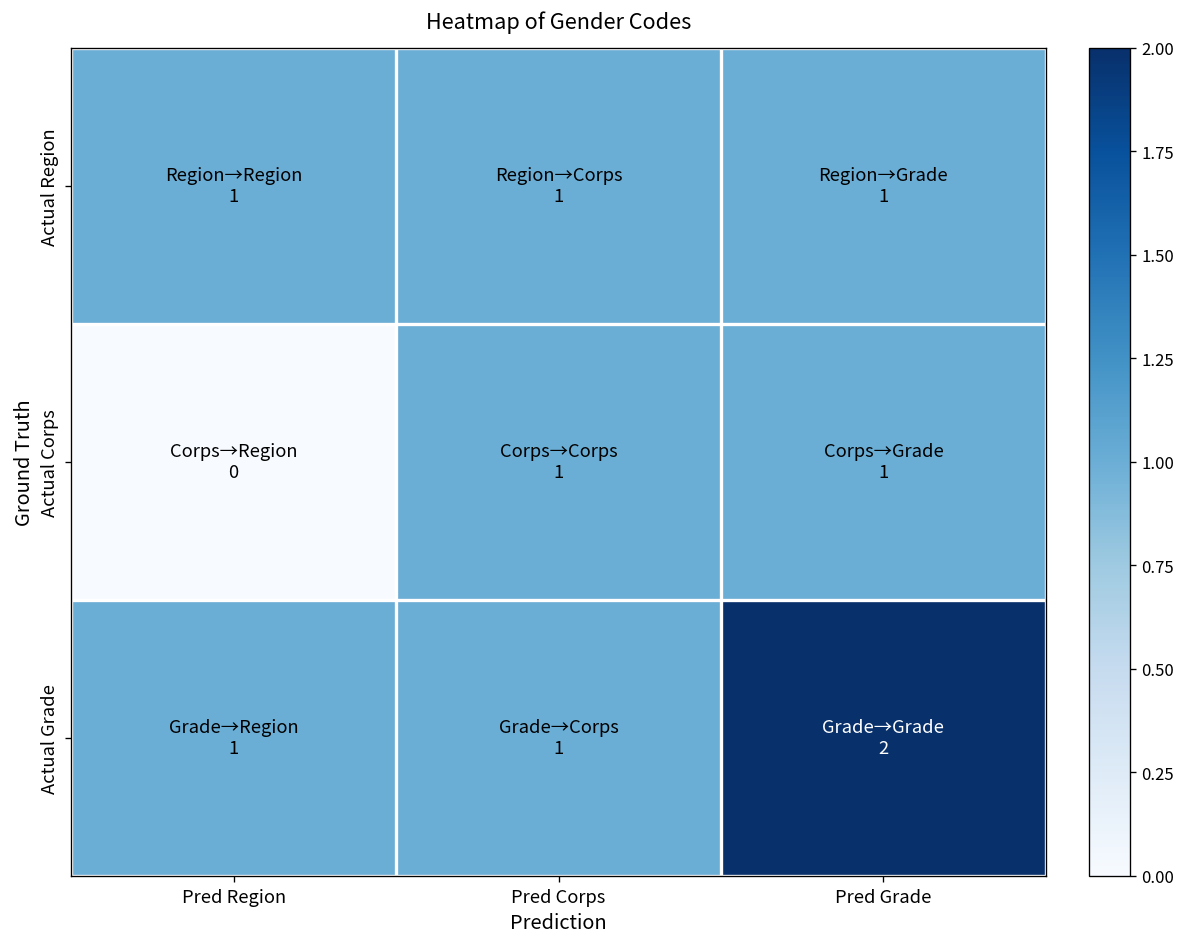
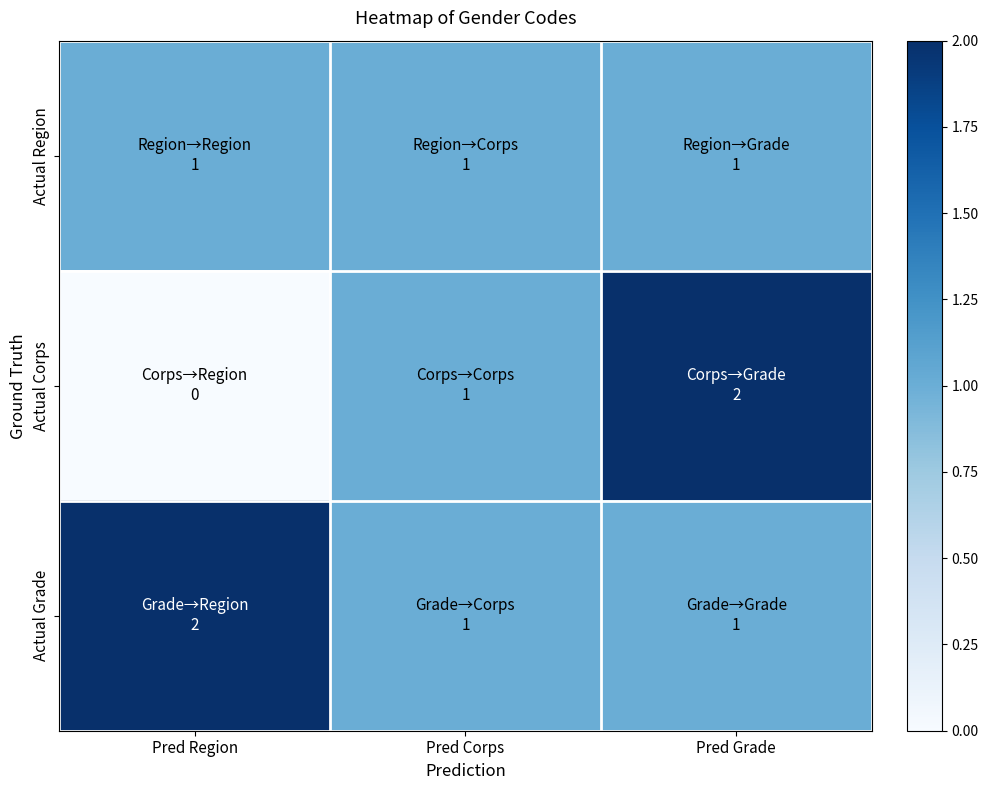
Actual Corps, Pred Grade: 1 -> 2
Actual Grade, Pred Region: 1 -> 2
Actual Grade, Pred Grade: 2 -> 1
